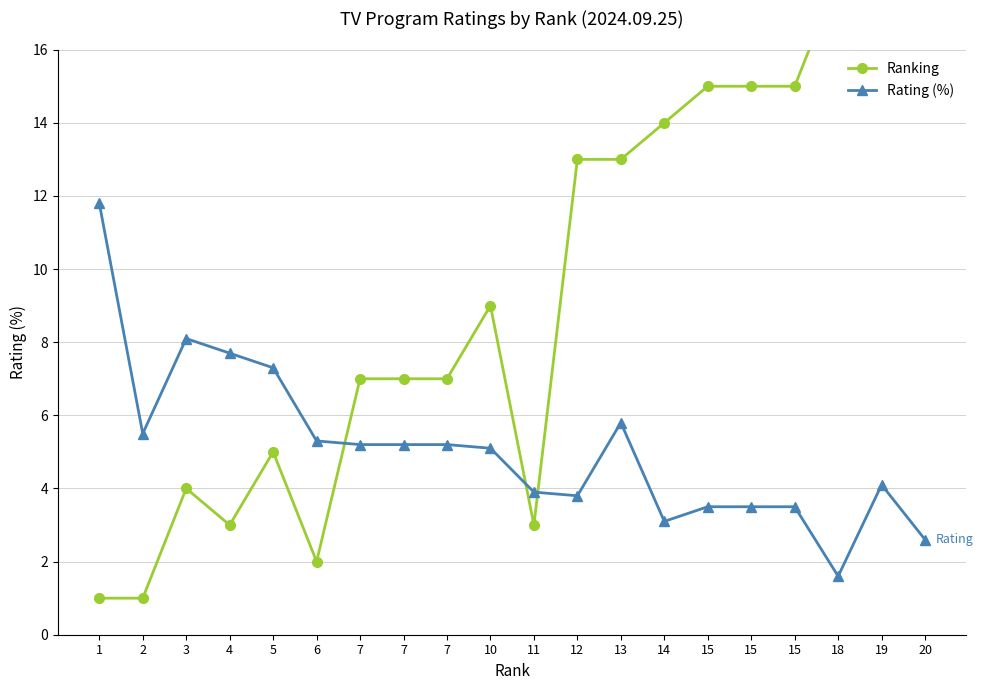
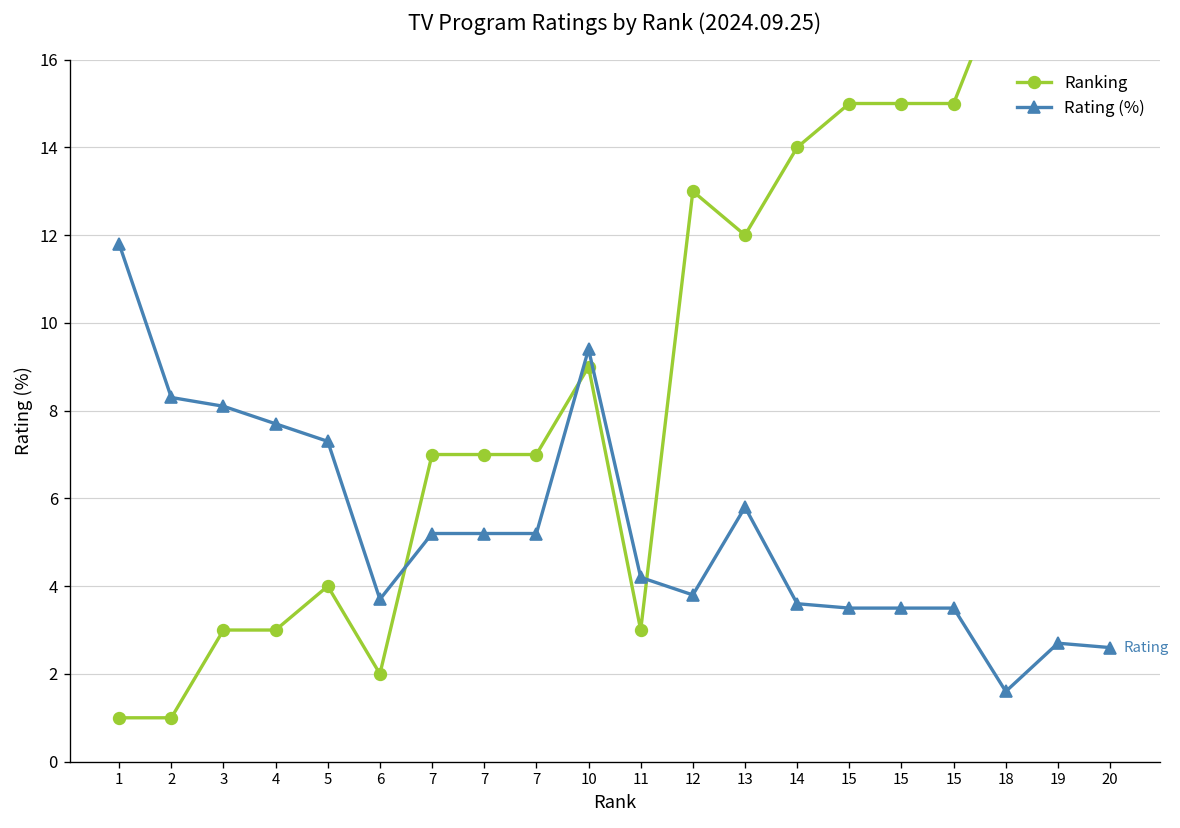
Rating (%), 2: 5.5 -> 8.3
Ranking, 3: 4 -> 3
Ranking, 5: 5 -> 4
Rating (%), 6: 5.3 -> 3.7
Rating (%), 10: 5.1 -> 9.4
Rating (%), 11: 3.9 -> 4.2
Ranking, 13: 13 -> 12
Rating (%), 14: 3.1 -> 3.6
Rating (%), 19: 4.1 -> 2.7
